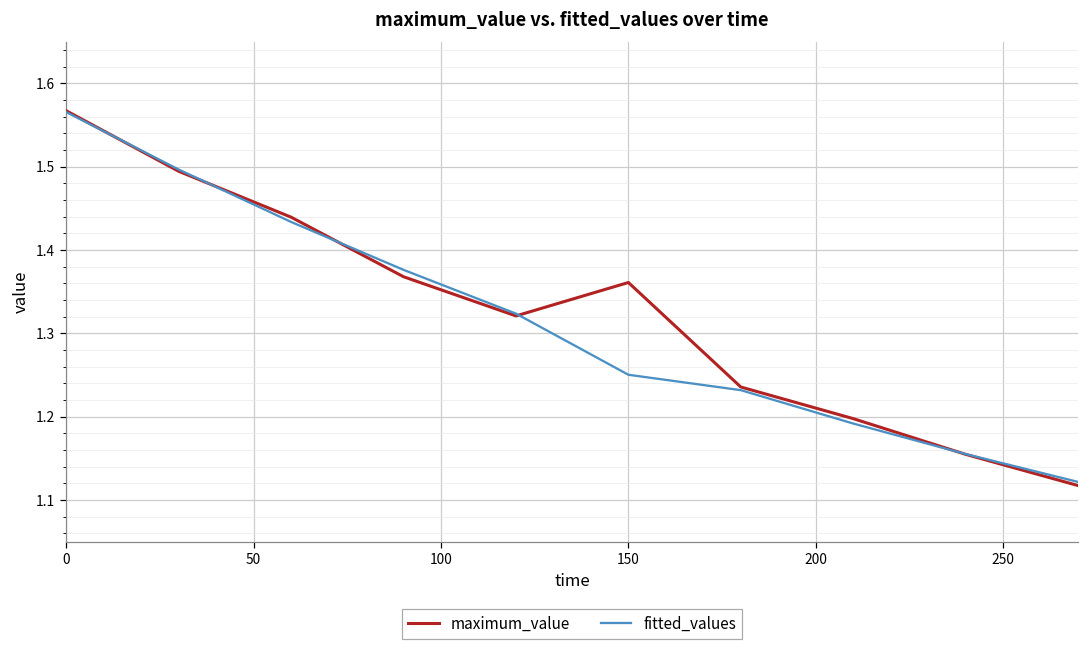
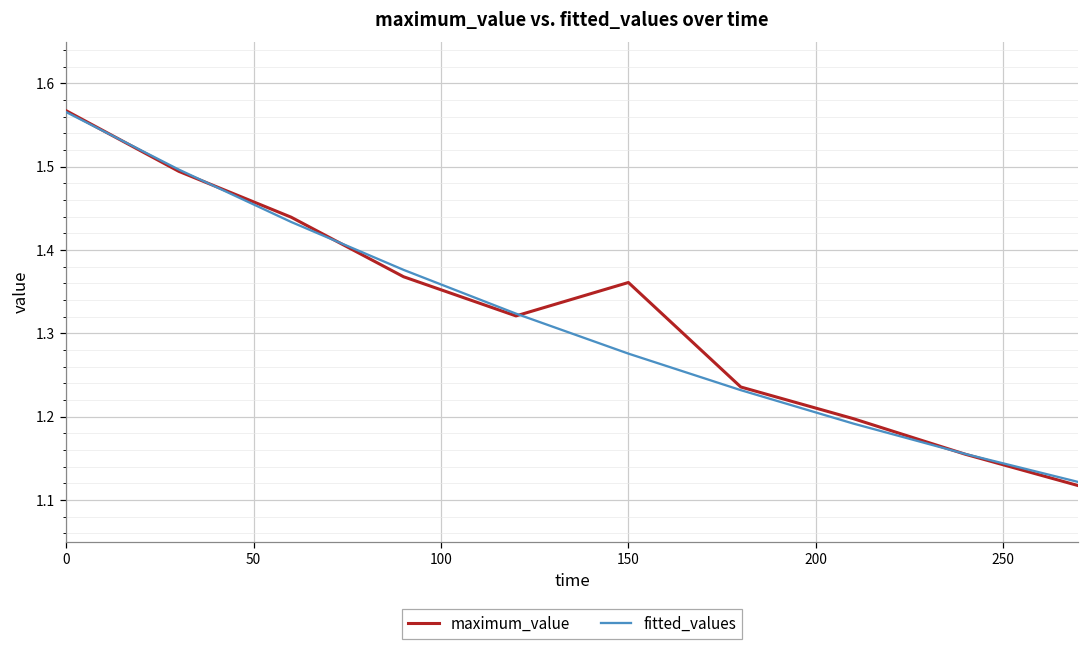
fitted_values, 150: 1.25 -> 1.28
